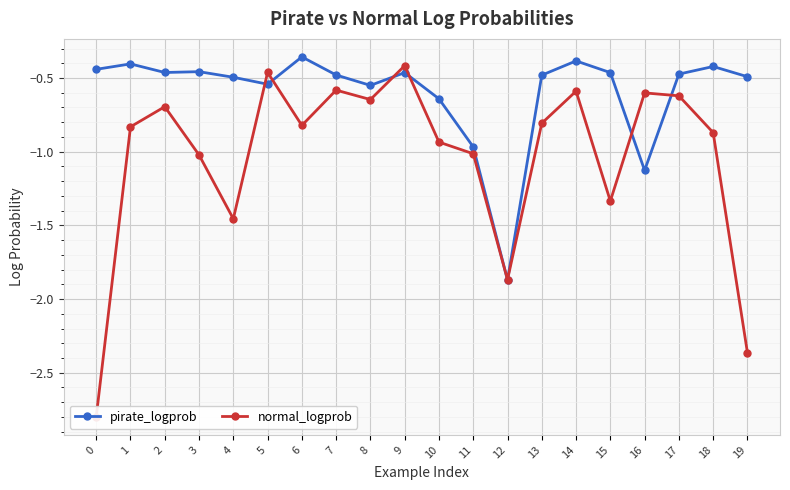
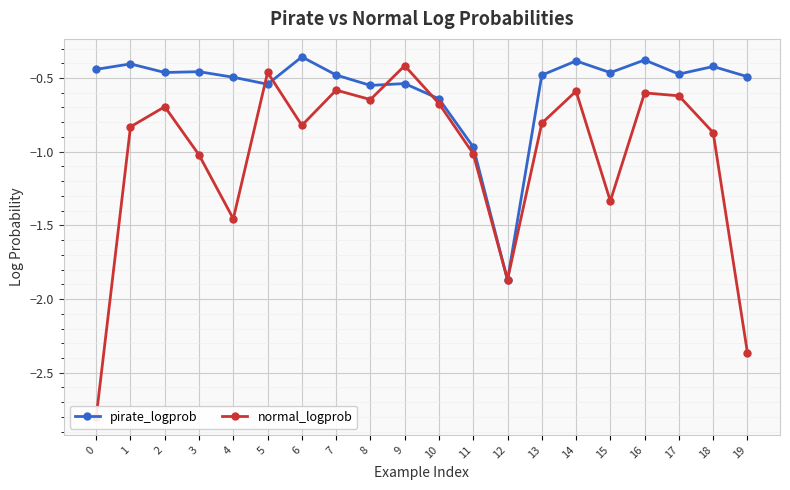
pirate_logprob, 9: -0.46 -> -0.54
normal_logprob, 10: -0.93 -> -0.67
pirate_logprob, 16: -1.13 -> -0.38
